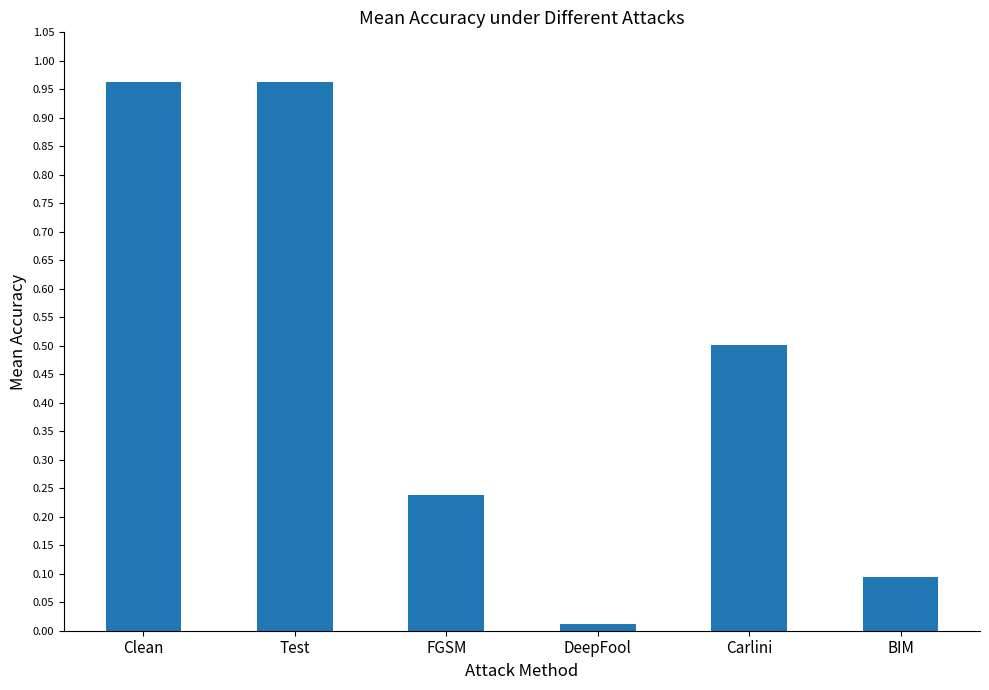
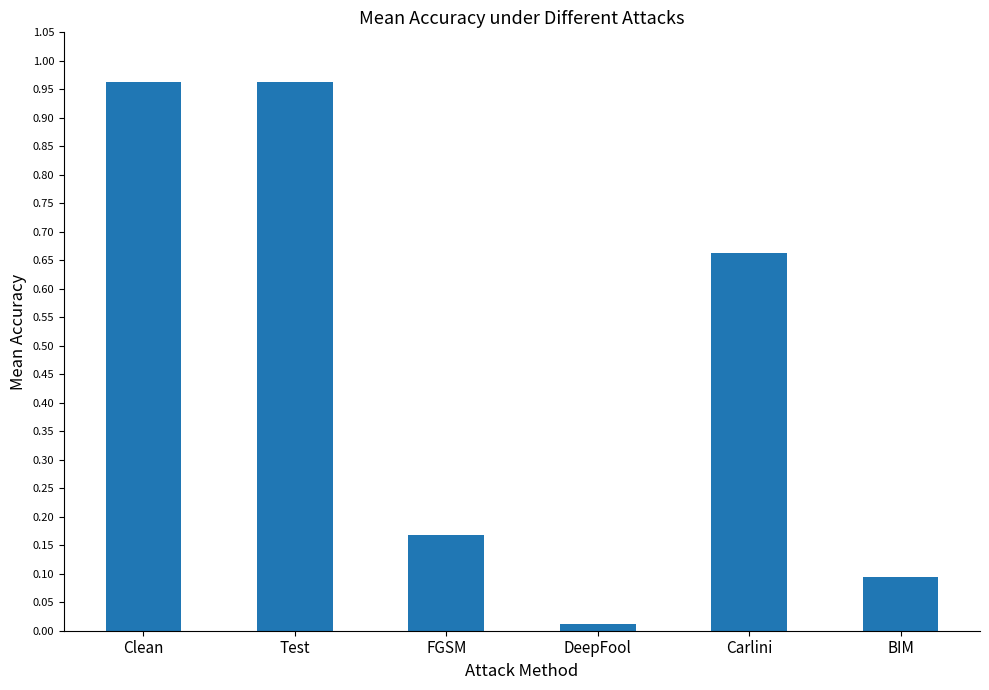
FGSM: 0.24 -> 0.17
Carlini: 0.50 -> 0.66
